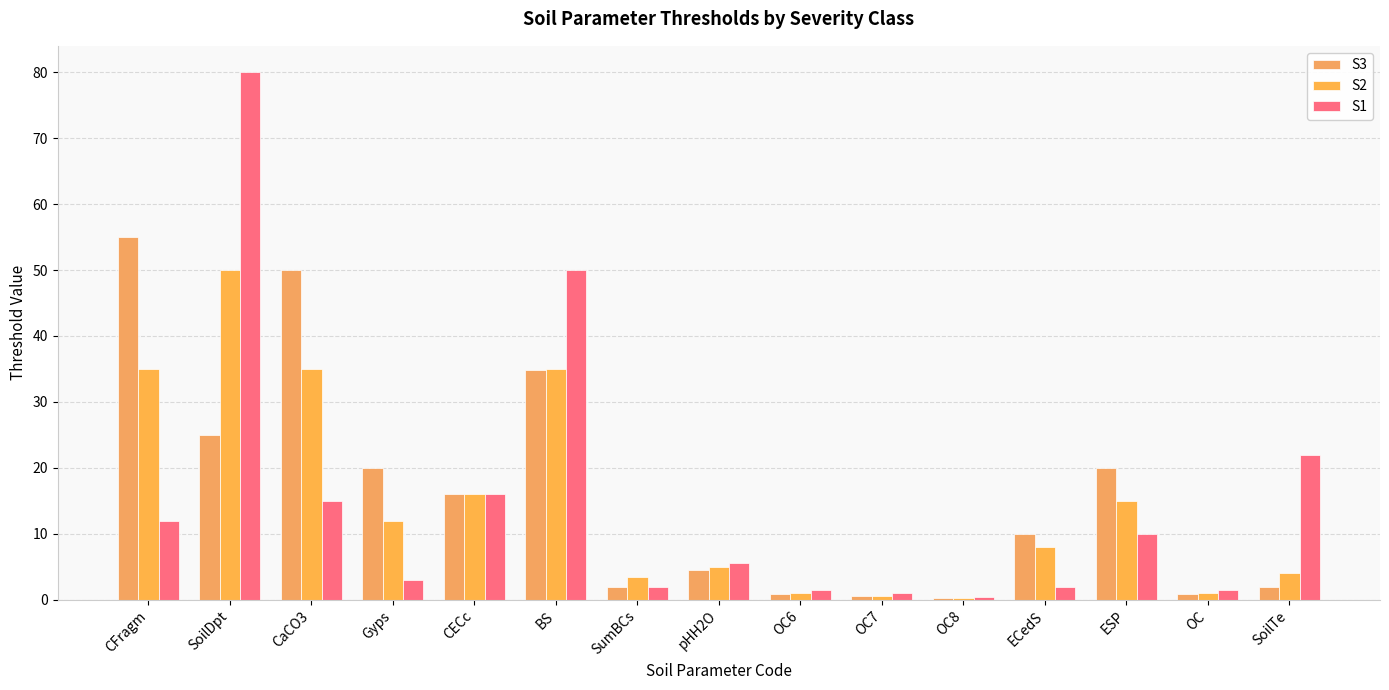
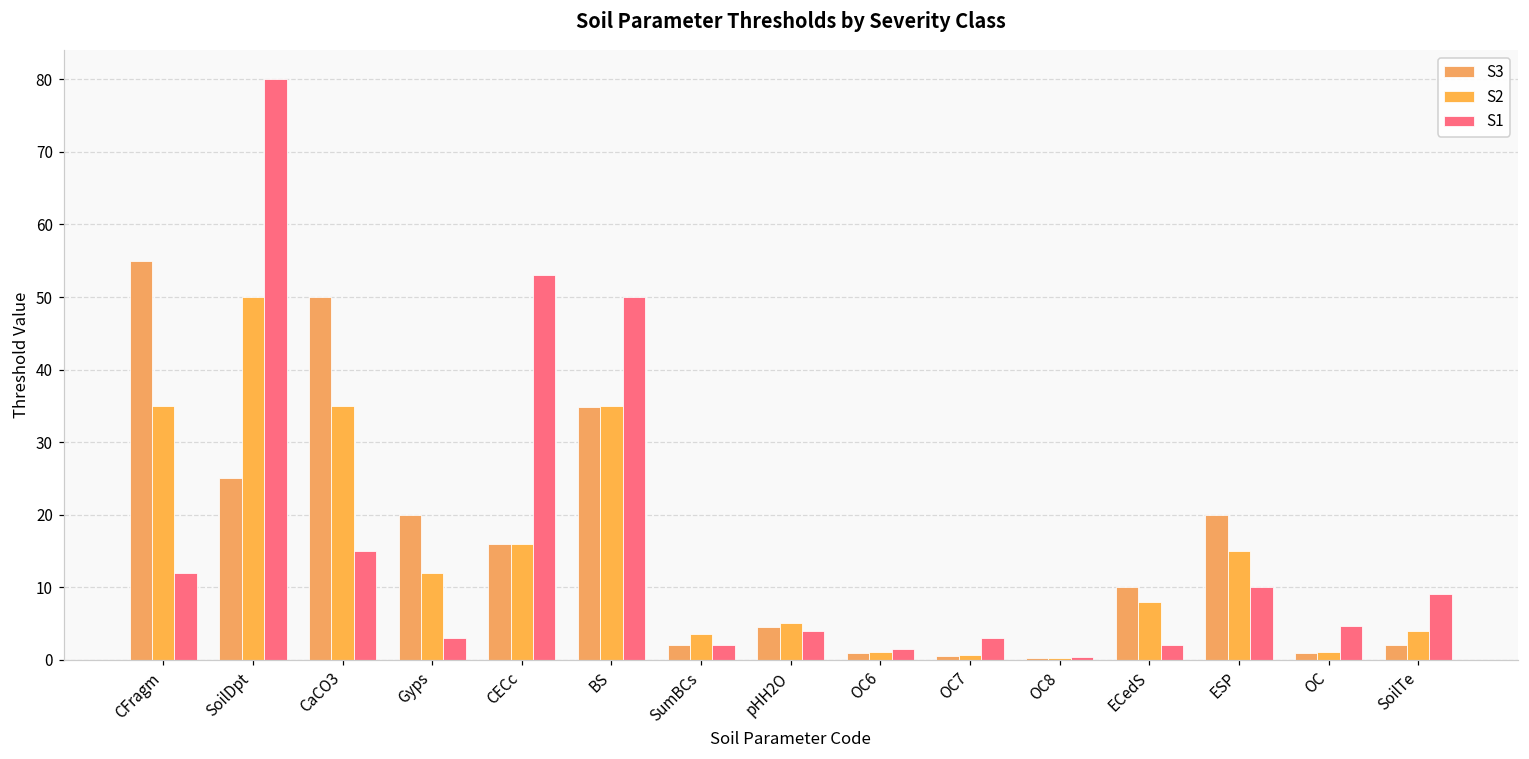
S1, CECc: 16 -> 53
S1, pHH2O: 6 -> 4
S1, OC7: 1 -> 3
S1, OC: 2 -> 5
S1, SoilTe: 22 -> 9
